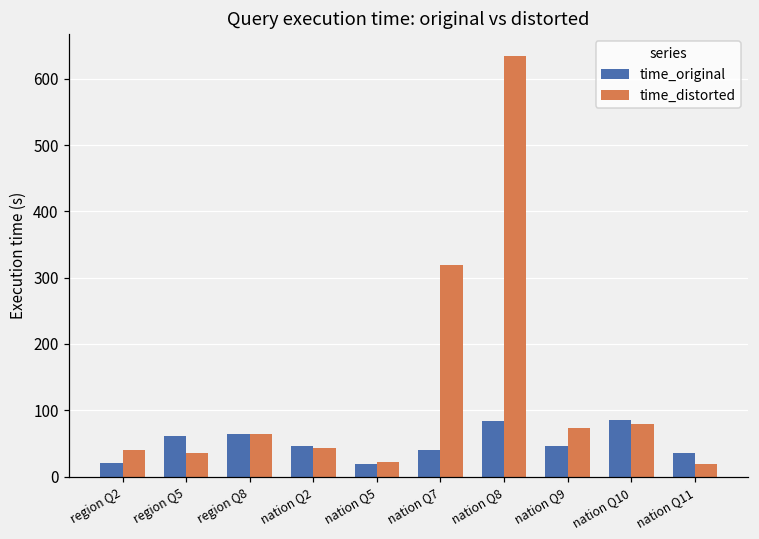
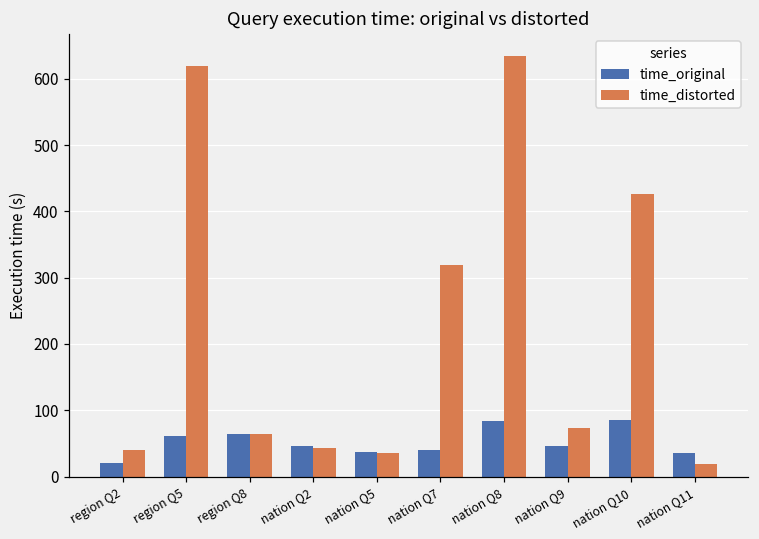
time_distorted, region Q5: 40 -> 620
time_original, nation Q5: 20 -> 40
time_distorted, nation Q5: 20 -> 40
time_distorted, nation Q10: 80 -> 430
